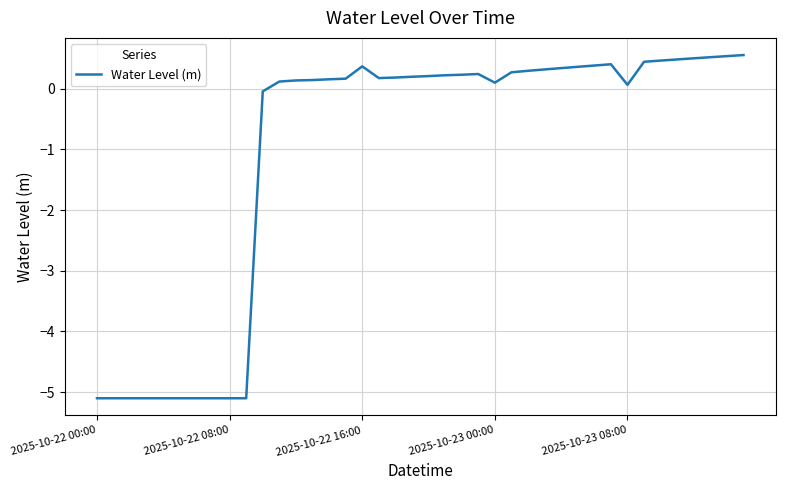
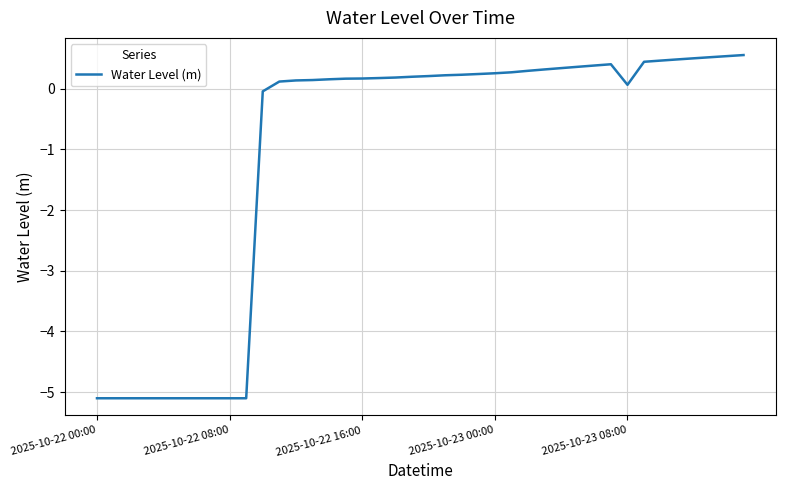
2025-10-22 16:00: 0.4 -> 0.2
2025-10-23 00:00: 0.1 -> 0.3
